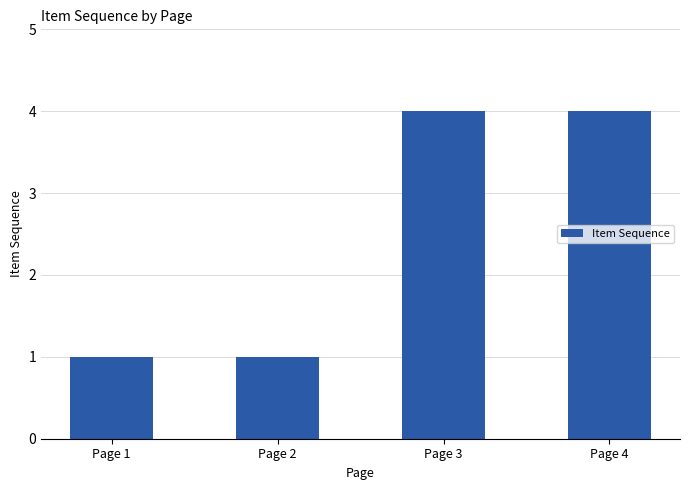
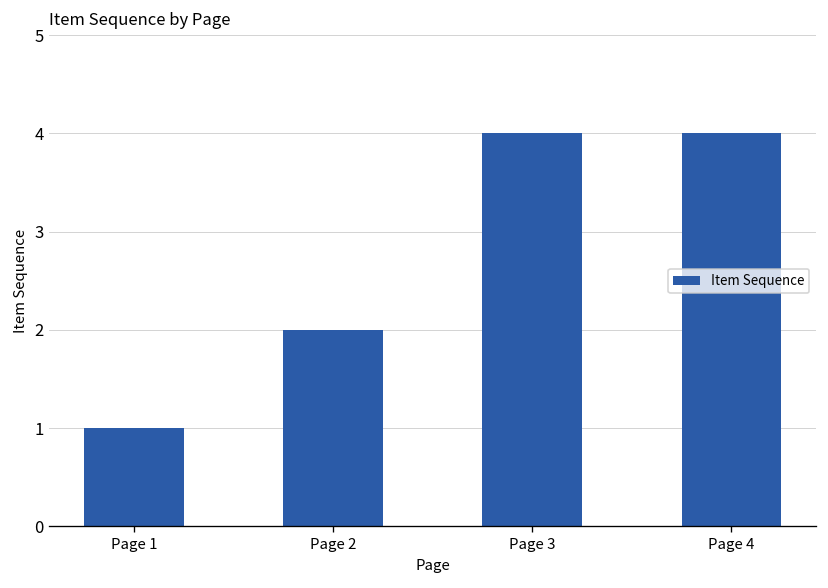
Page 2: 1 -> 2
